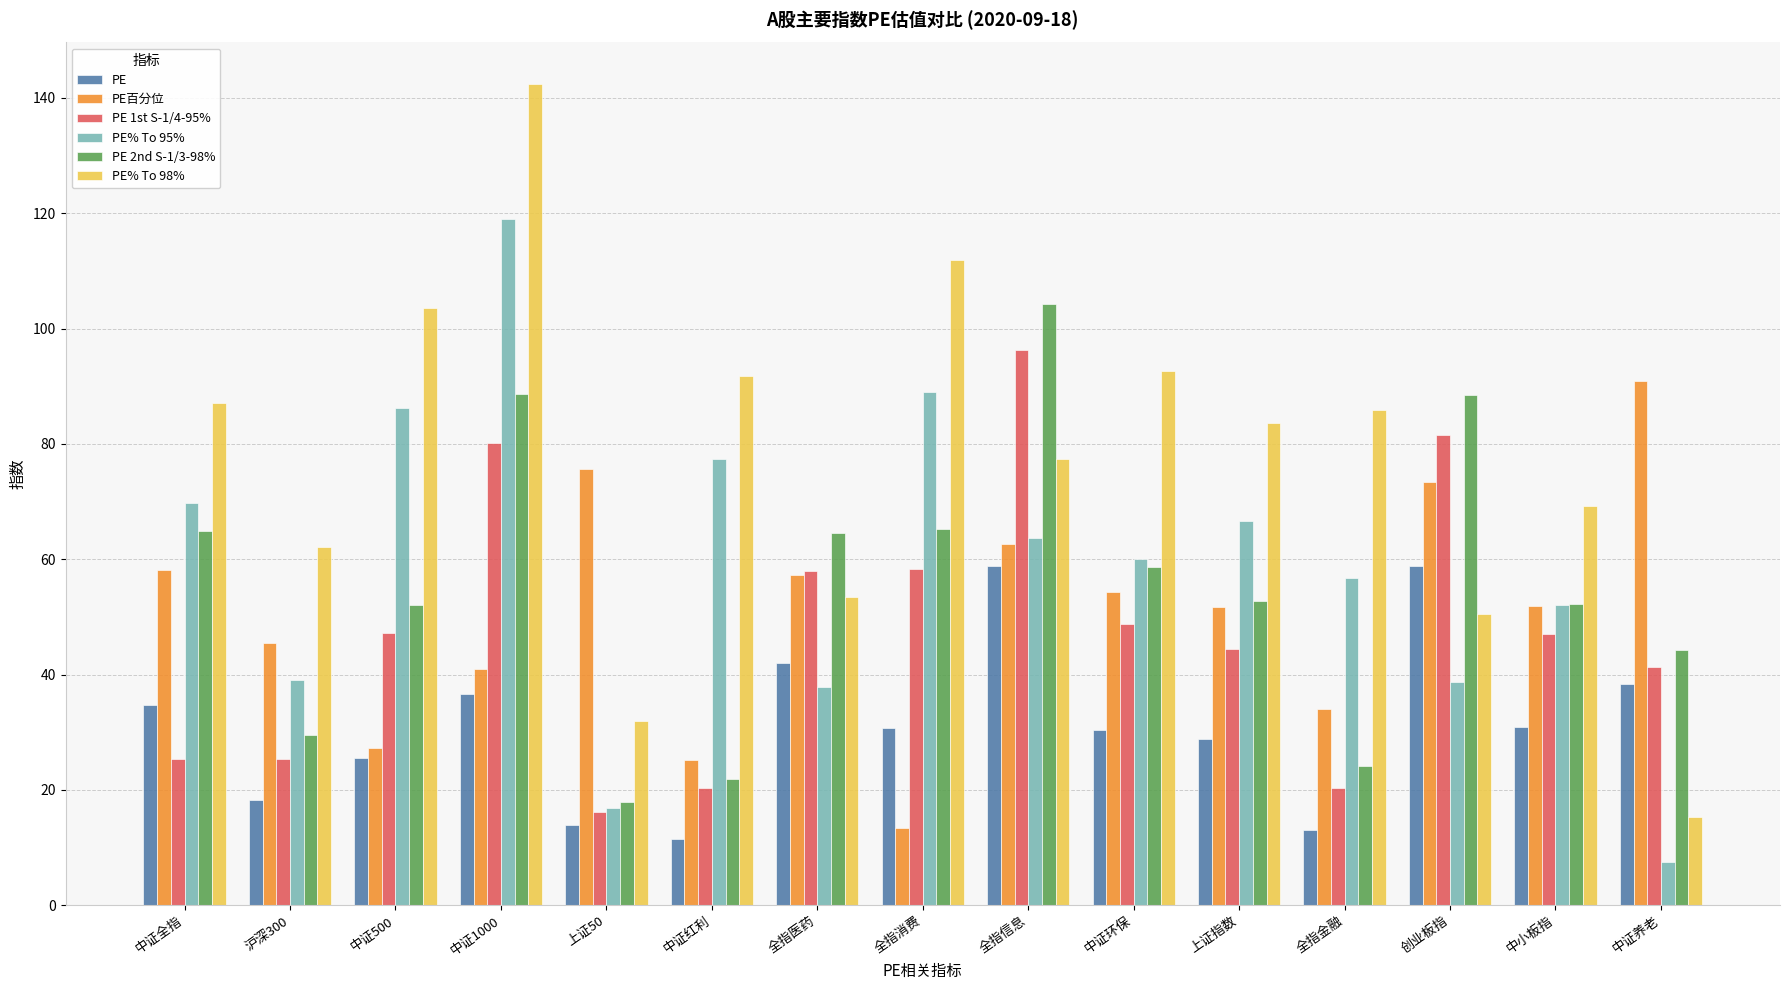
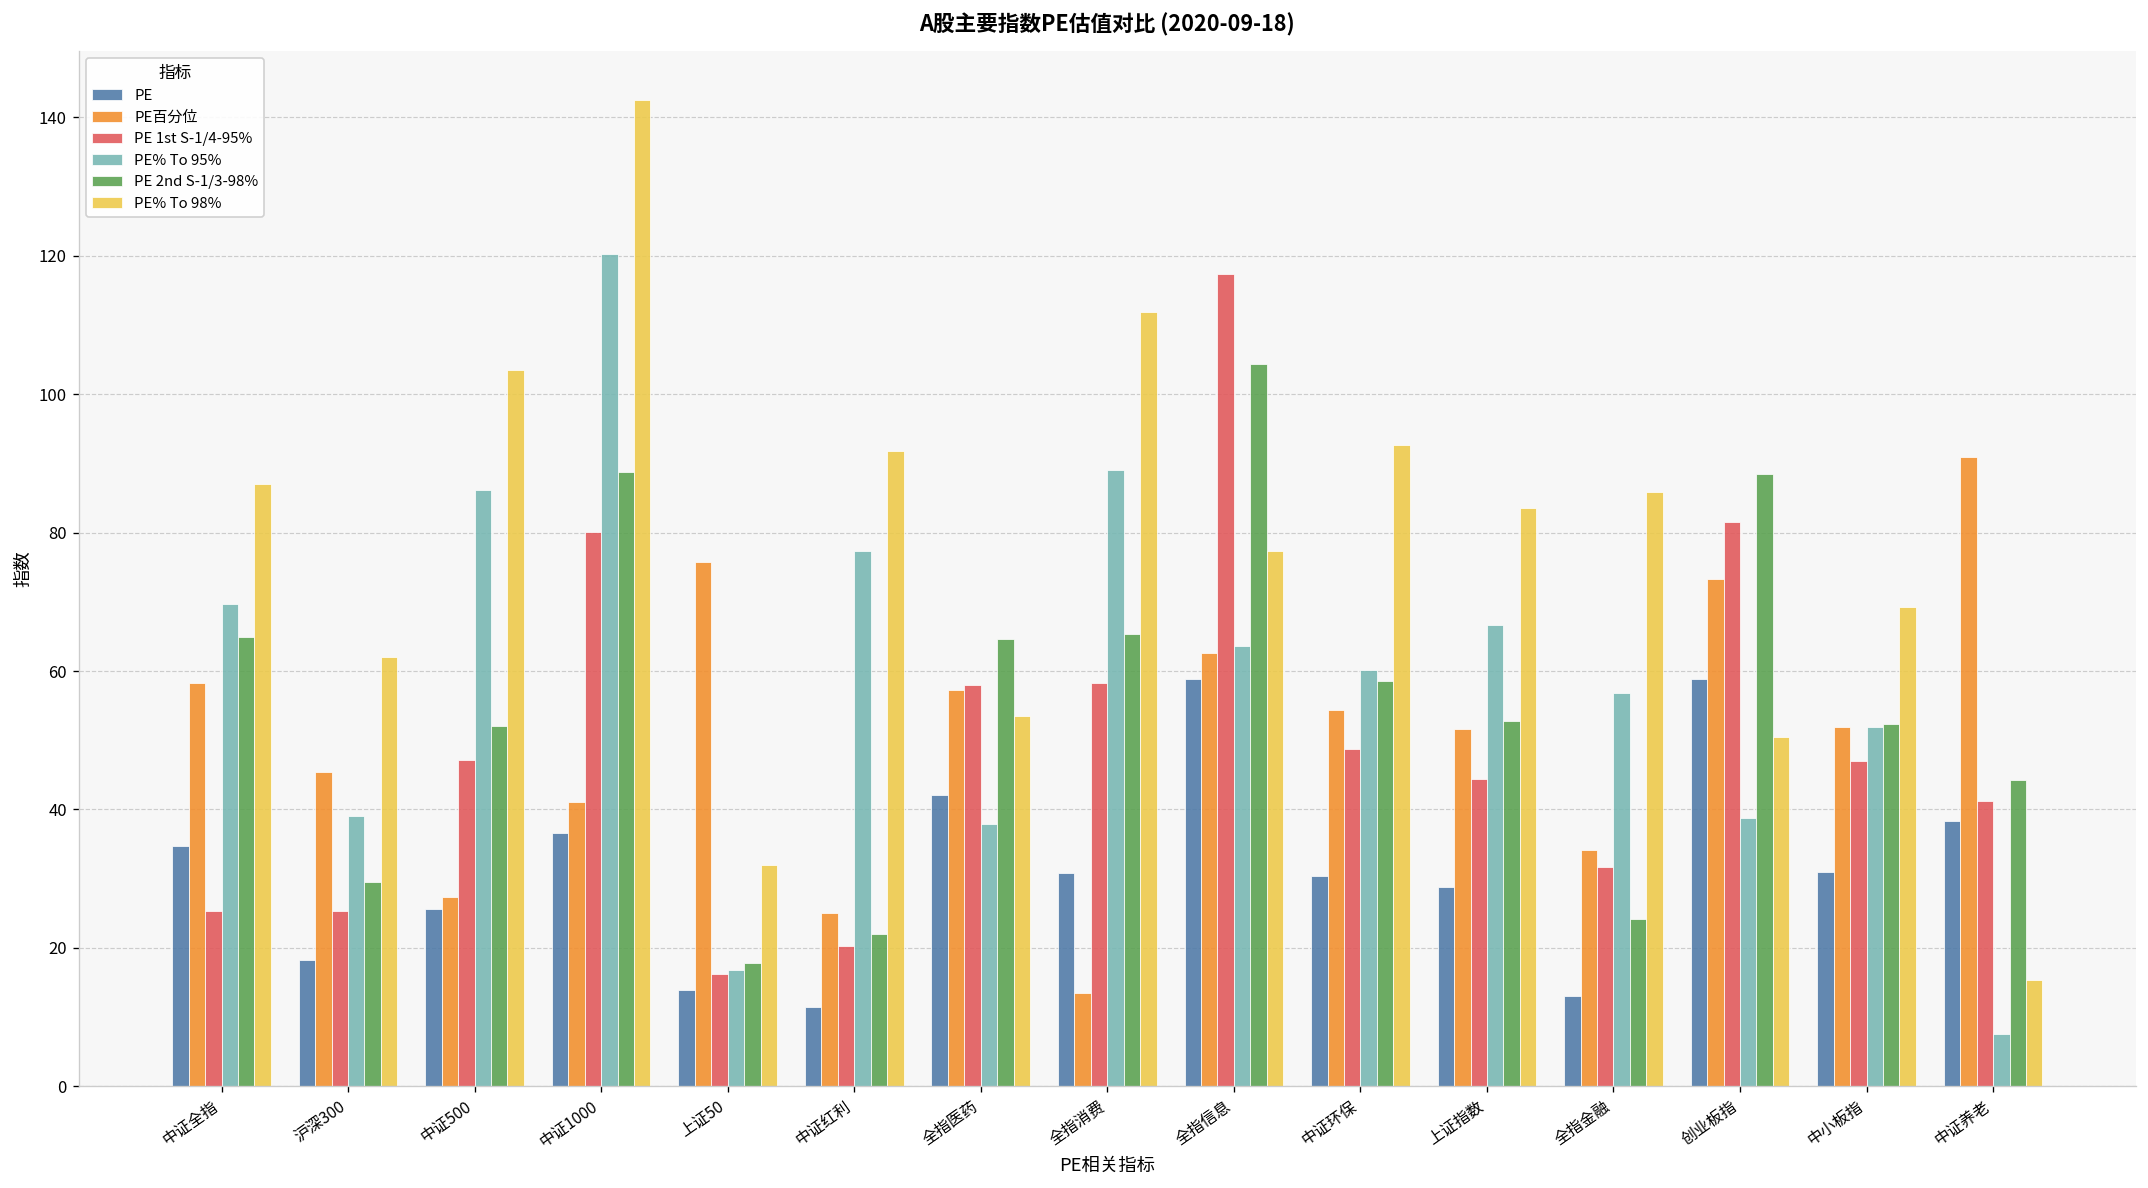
PE% To 95%, 中证1000: 119 -> 120
PE 1st S-1/4-95%, 全指信息: 96 -> 117
PE 1st S-1/4-95%, 全指金融: 20 -> 32
